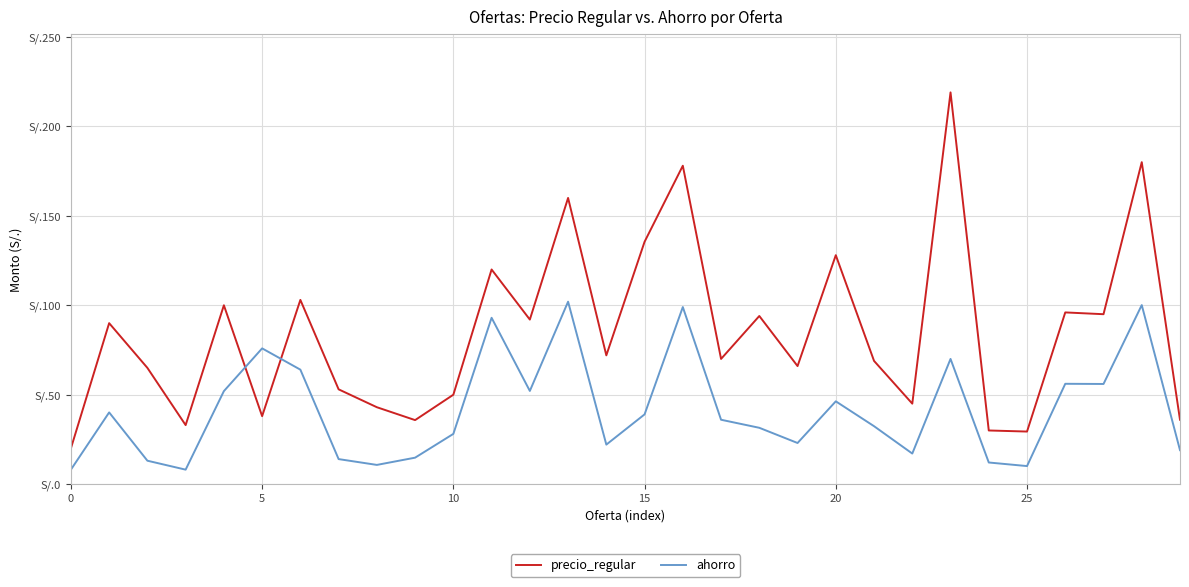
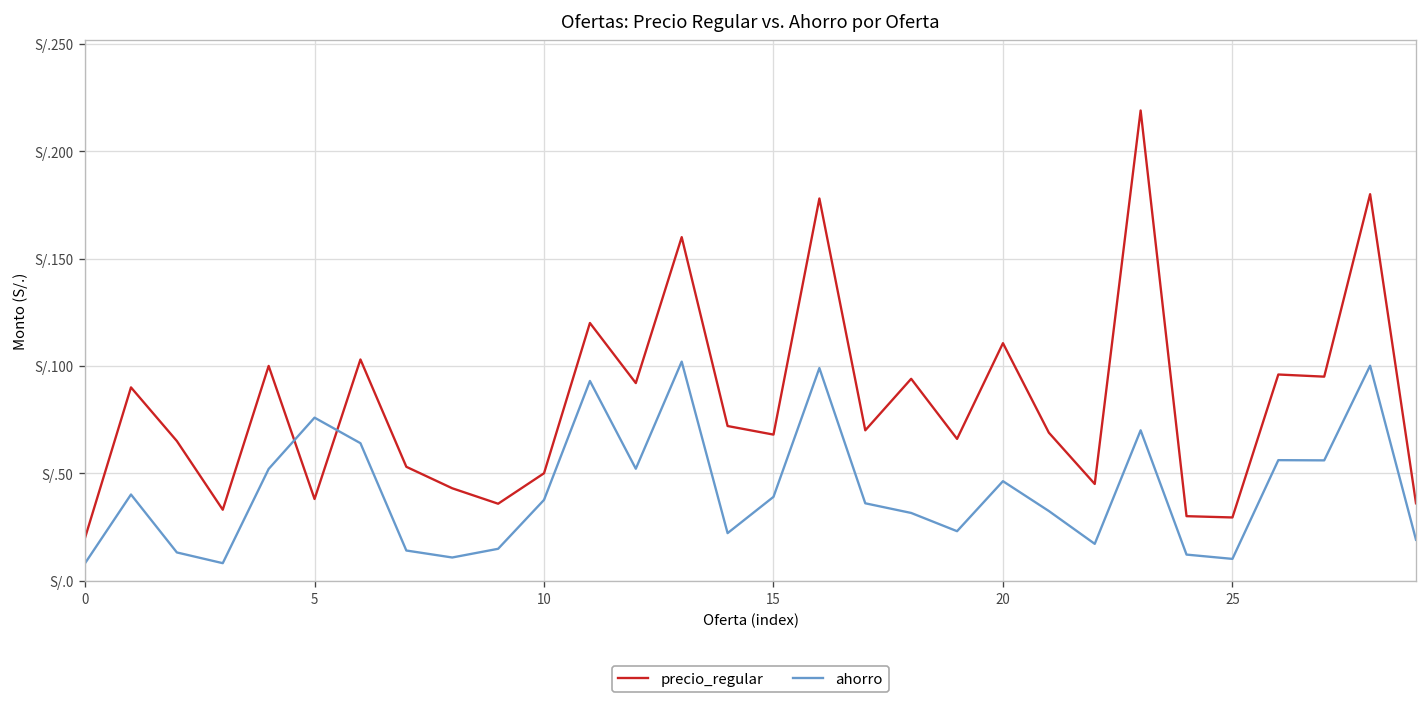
ahorro, 10: S/.28 -> S/.38
precio_regular, 15: S/.136 -> S/.68
precio_regular, 20: S/.128 -> S/.111
